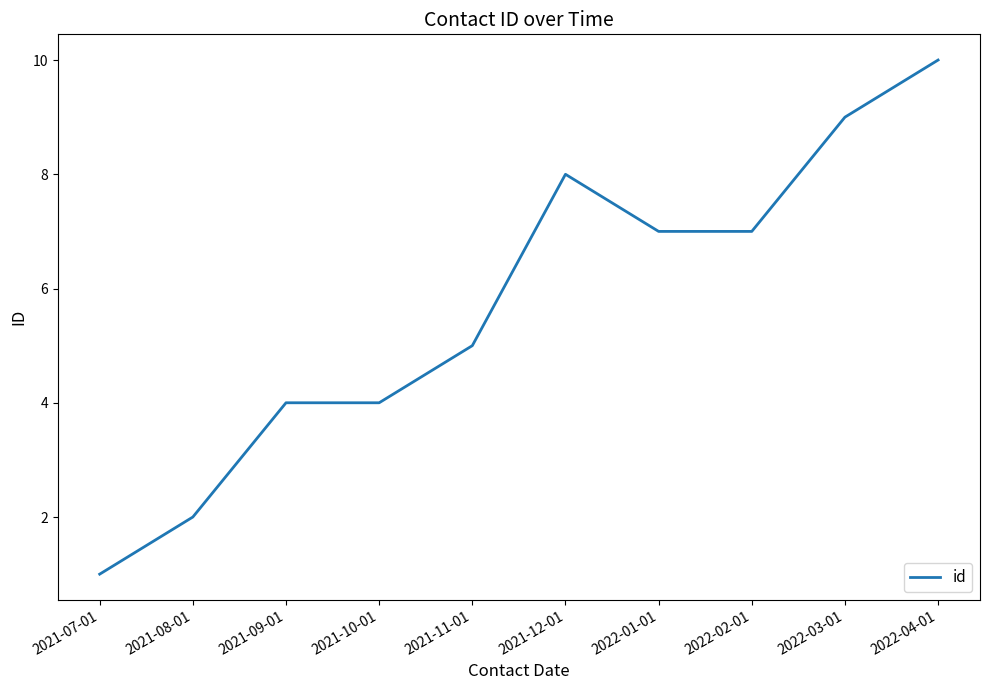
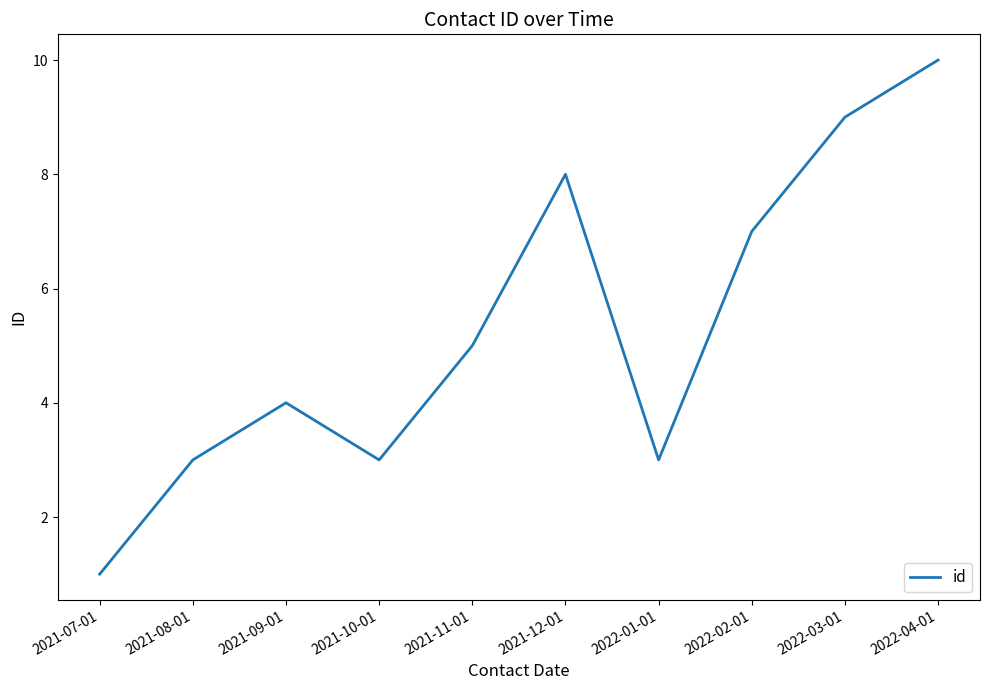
2021-08-01: 2 -> 3
2021-10-01: 4 -> 3
2022-01-01: 7 -> 3
